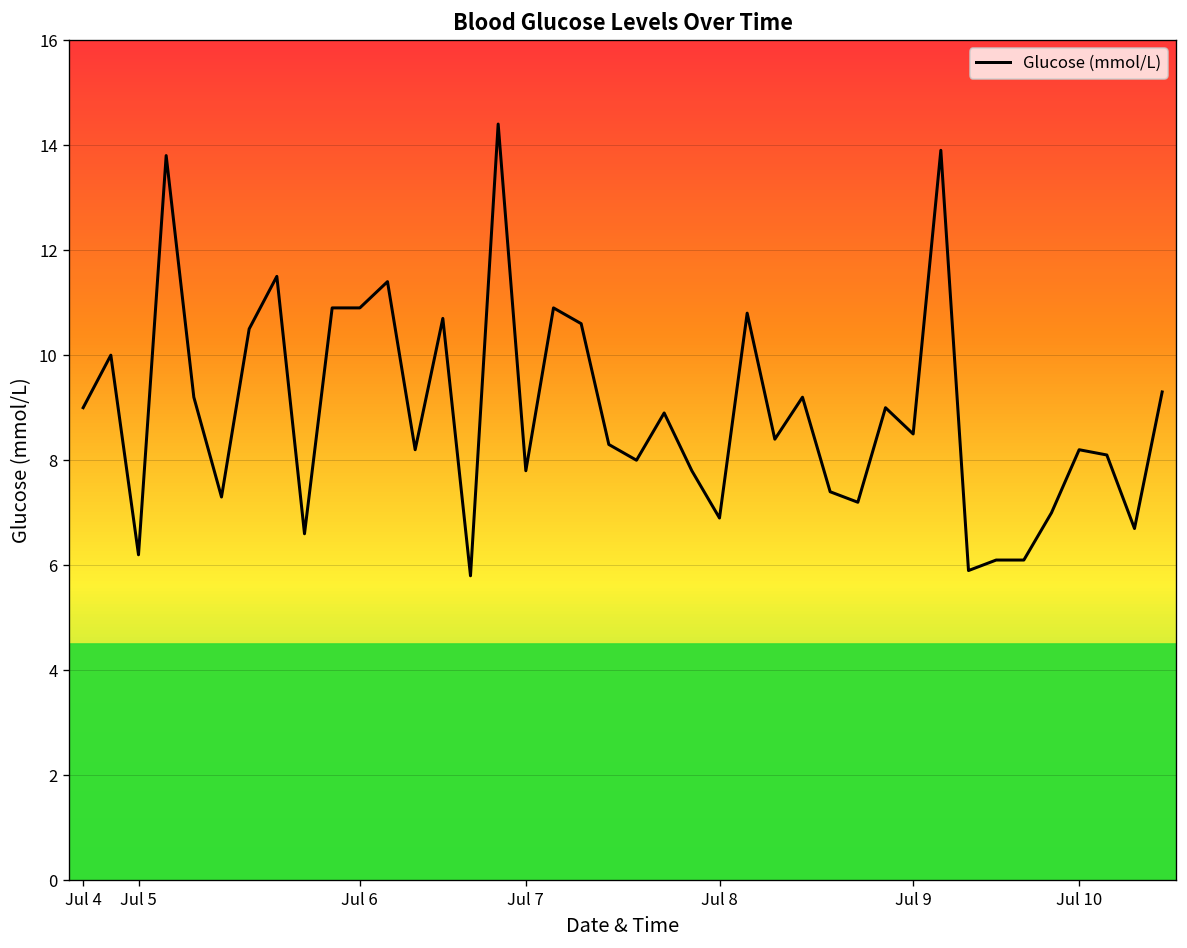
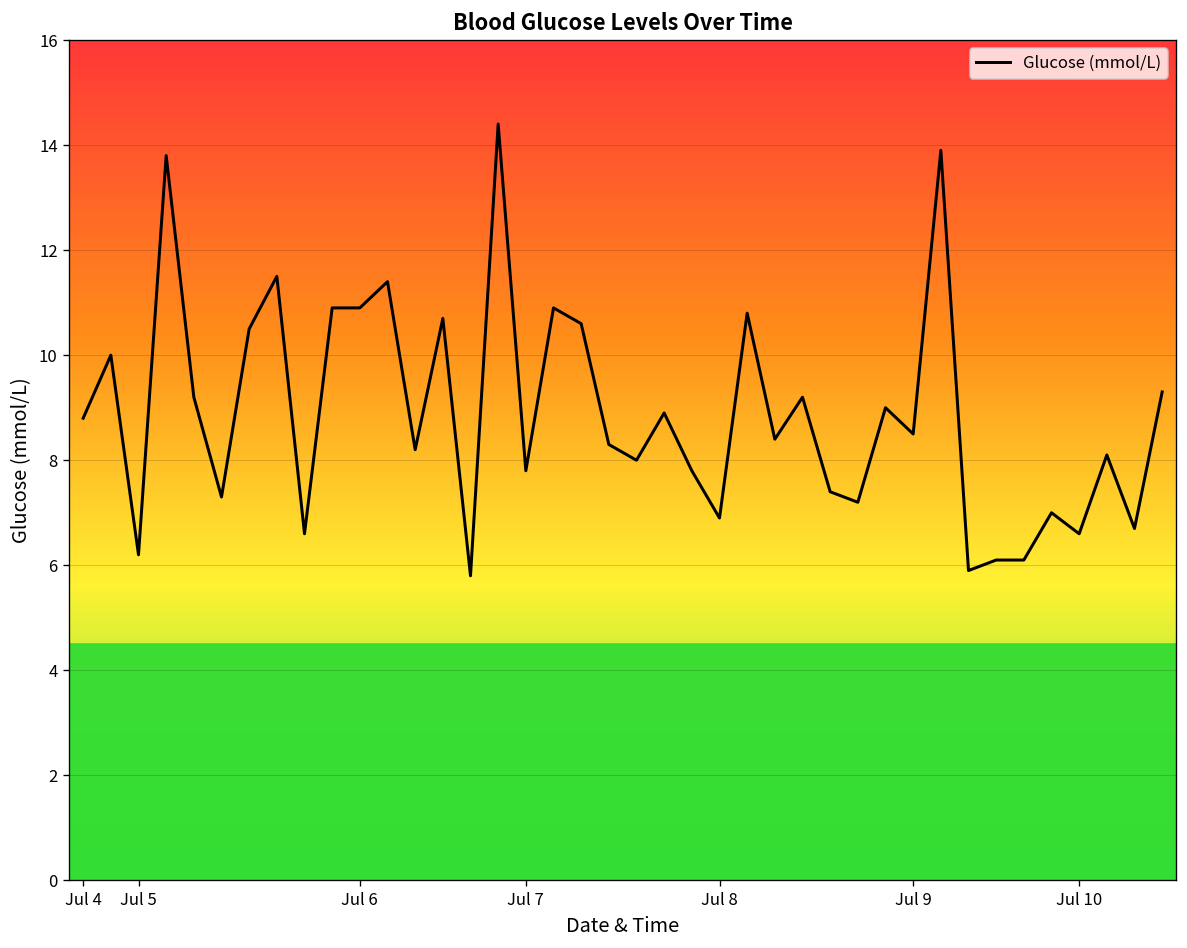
Jul 4: 9.0 -> 8.8
Jul 10: 8.2 -> 6.6
